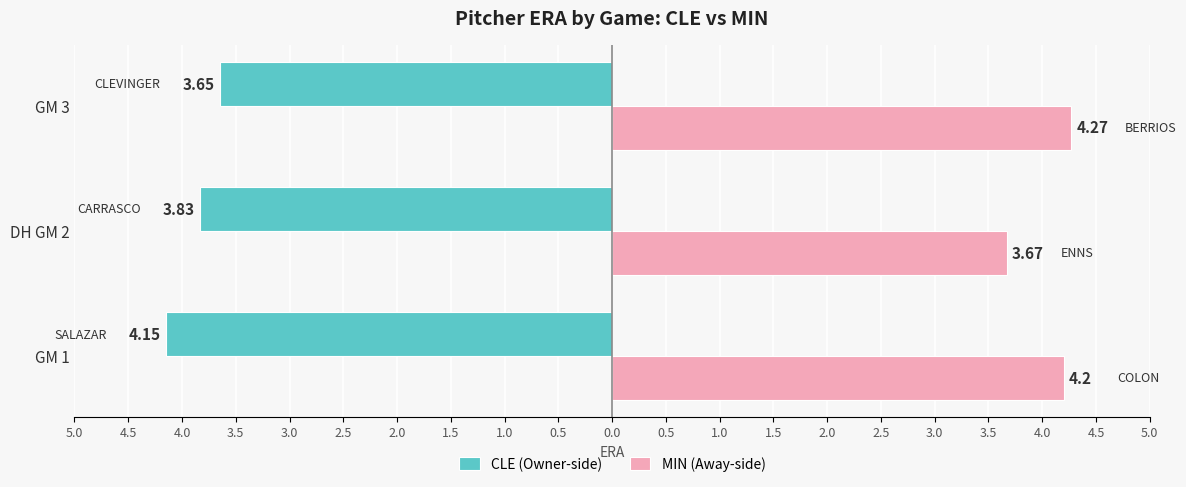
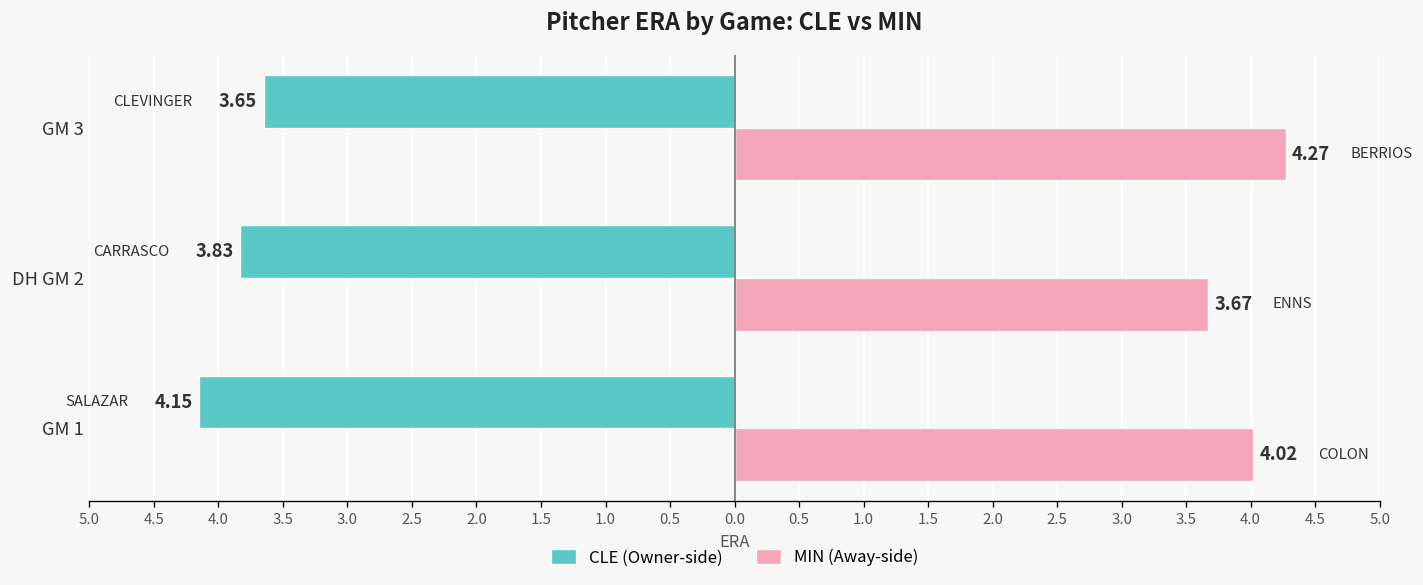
MIN (Away-side), GM 1: 4.2 -> 4.02
